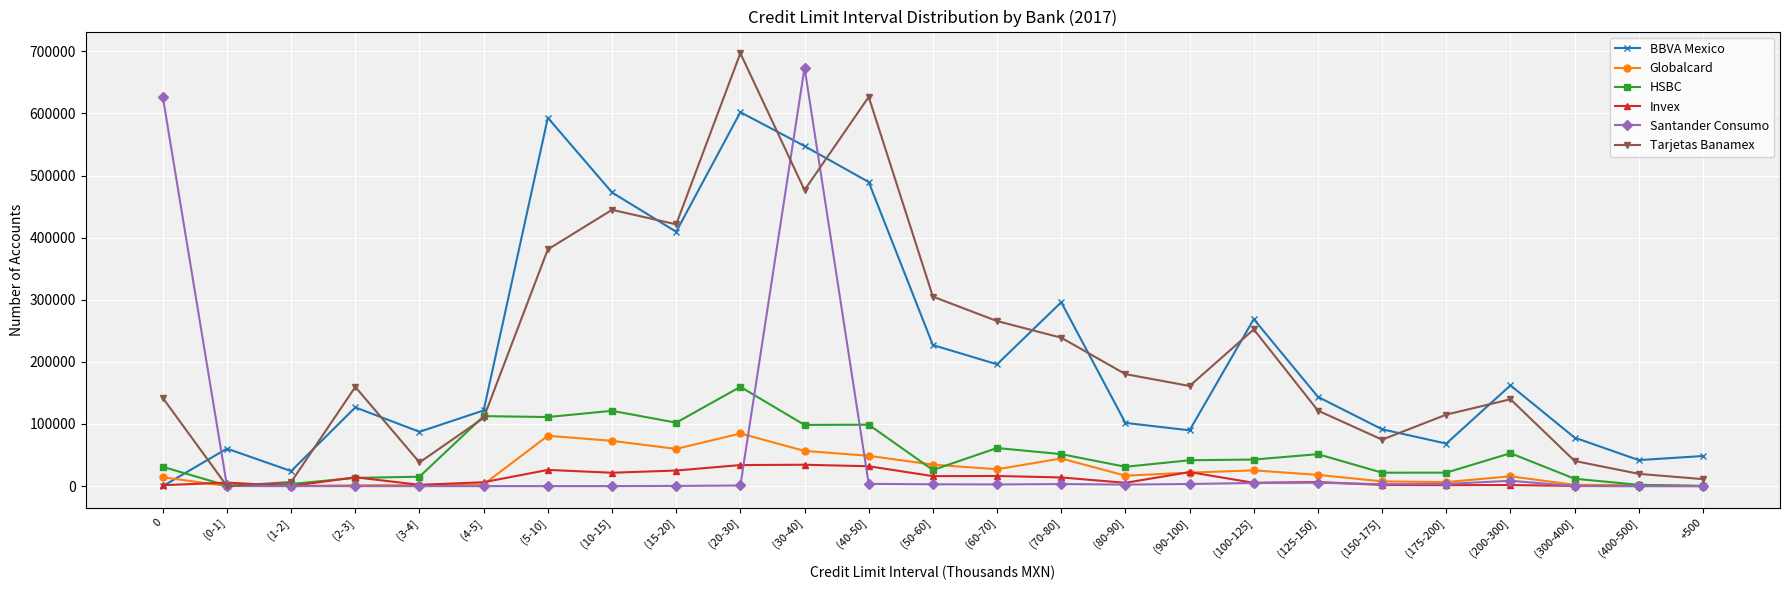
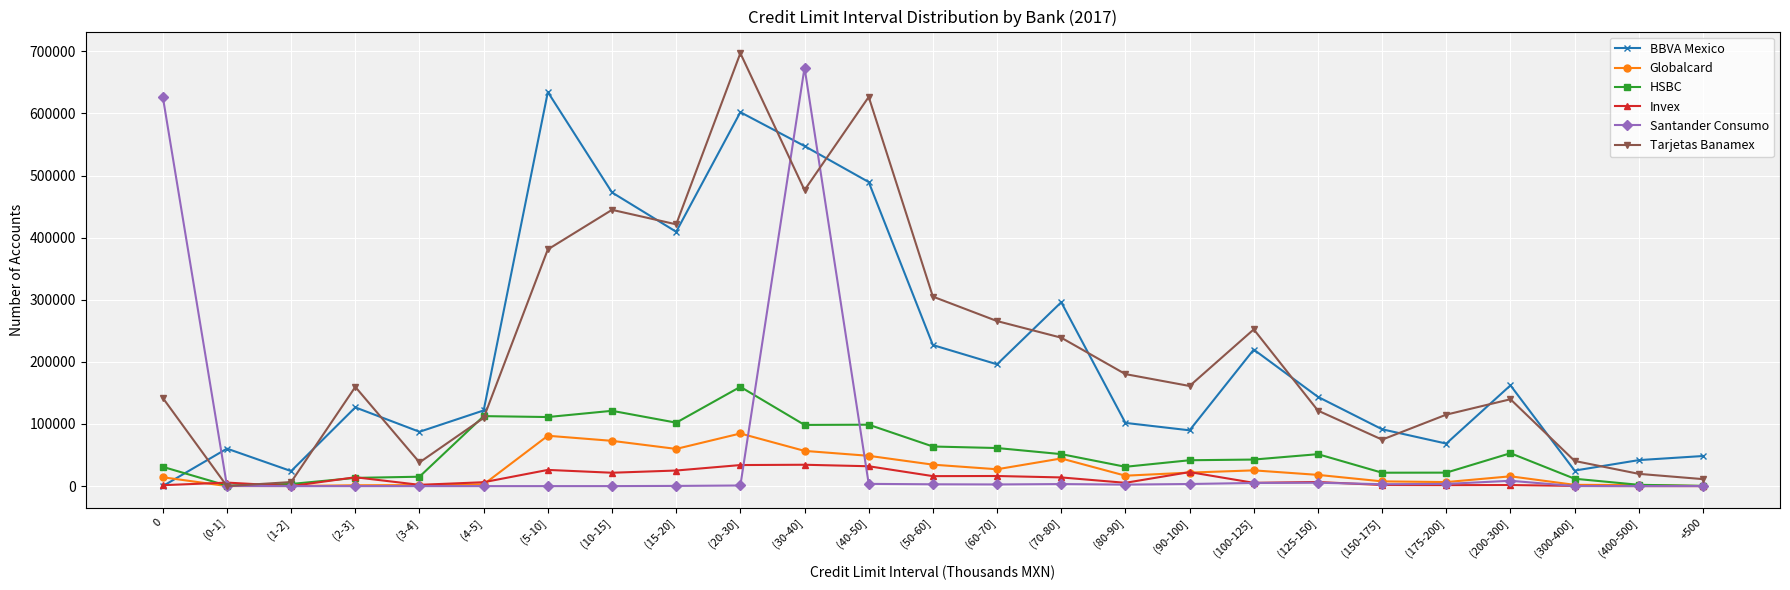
BBVA Mexico, (5-10]: 590000 -> 630000
HSBC, (50-60]: 30000 -> 60000
BBVA Mexico, (100-125]: 270000 -> 220000
BBVA Mexico, (300-400]: 80000 -> 20000
